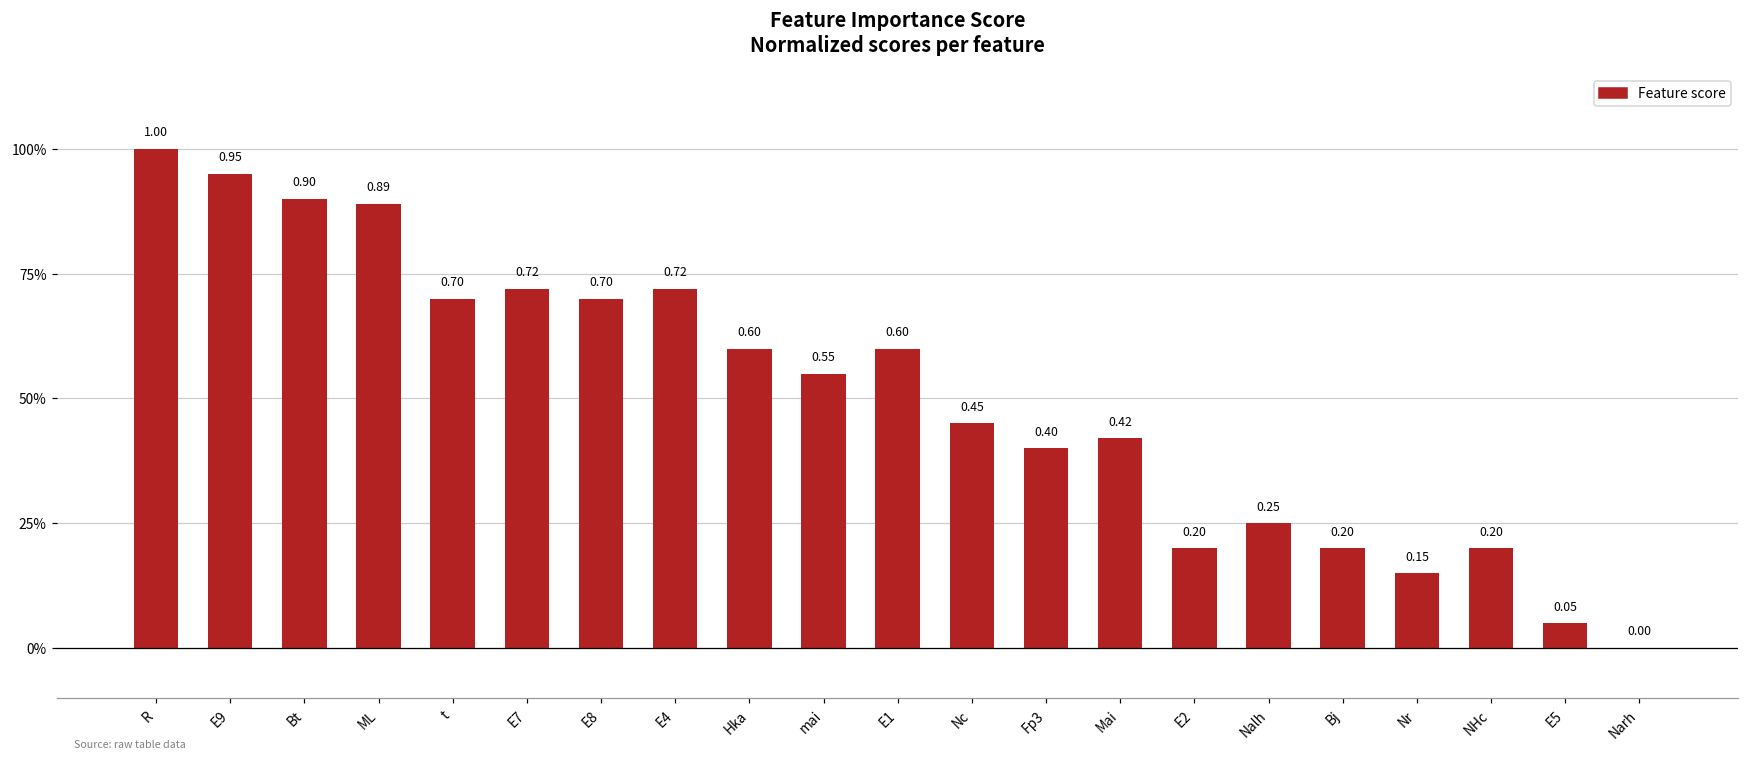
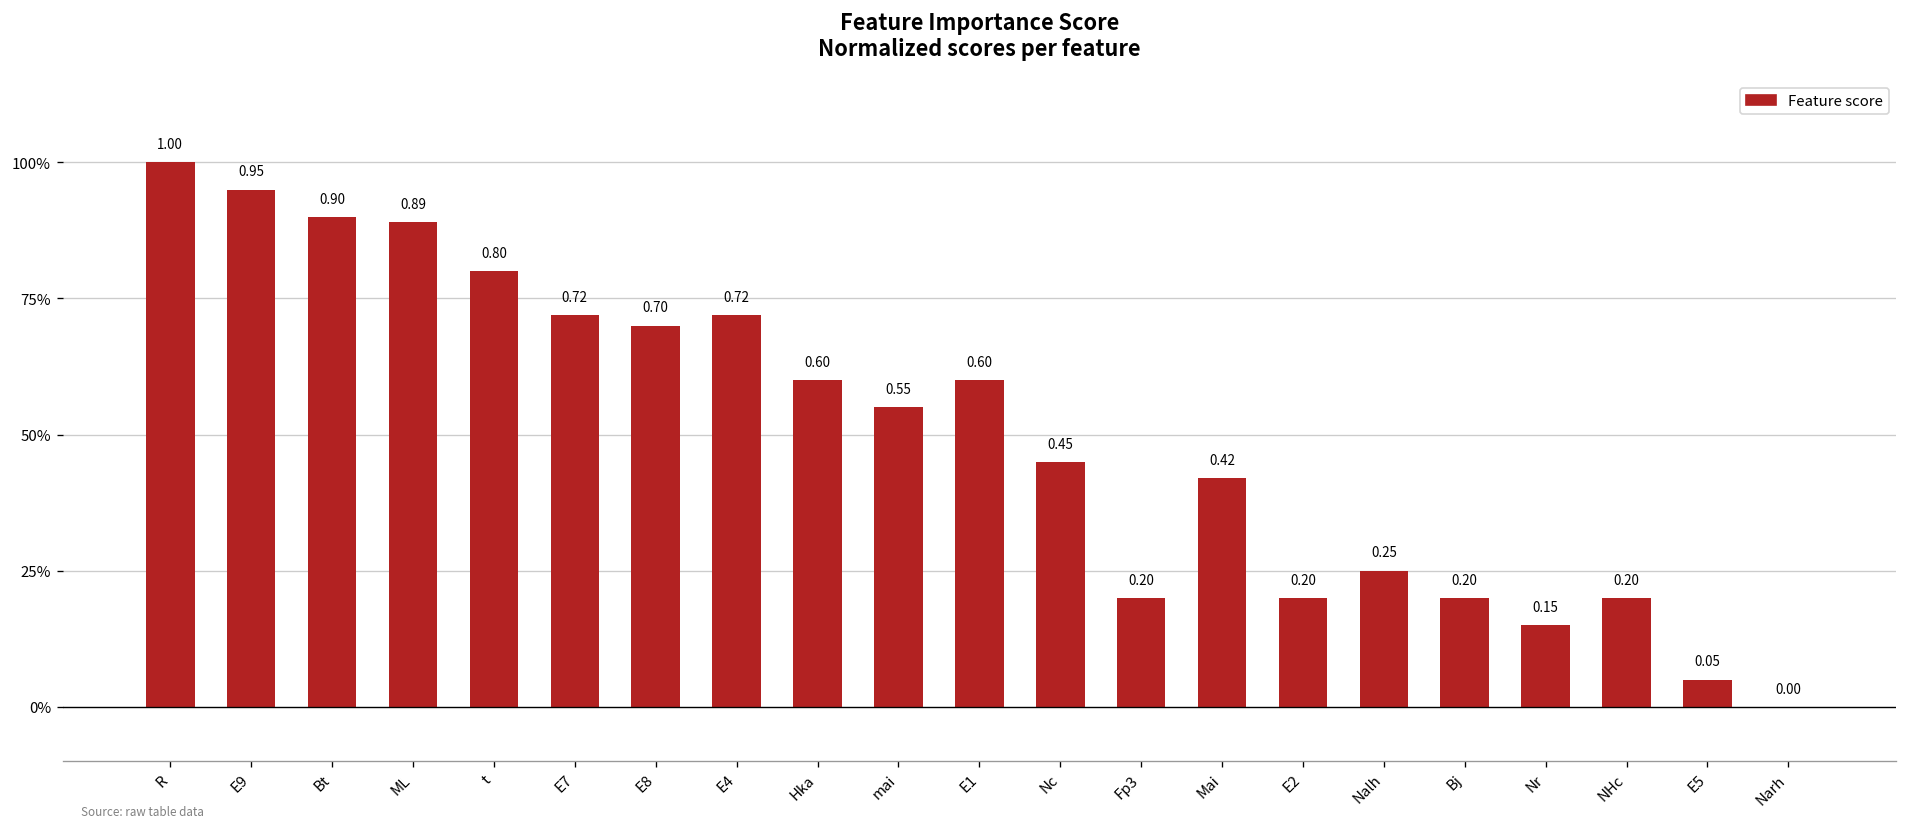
t: 0.70 -> 0.80
Fp3: 0.40 -> 0.20
